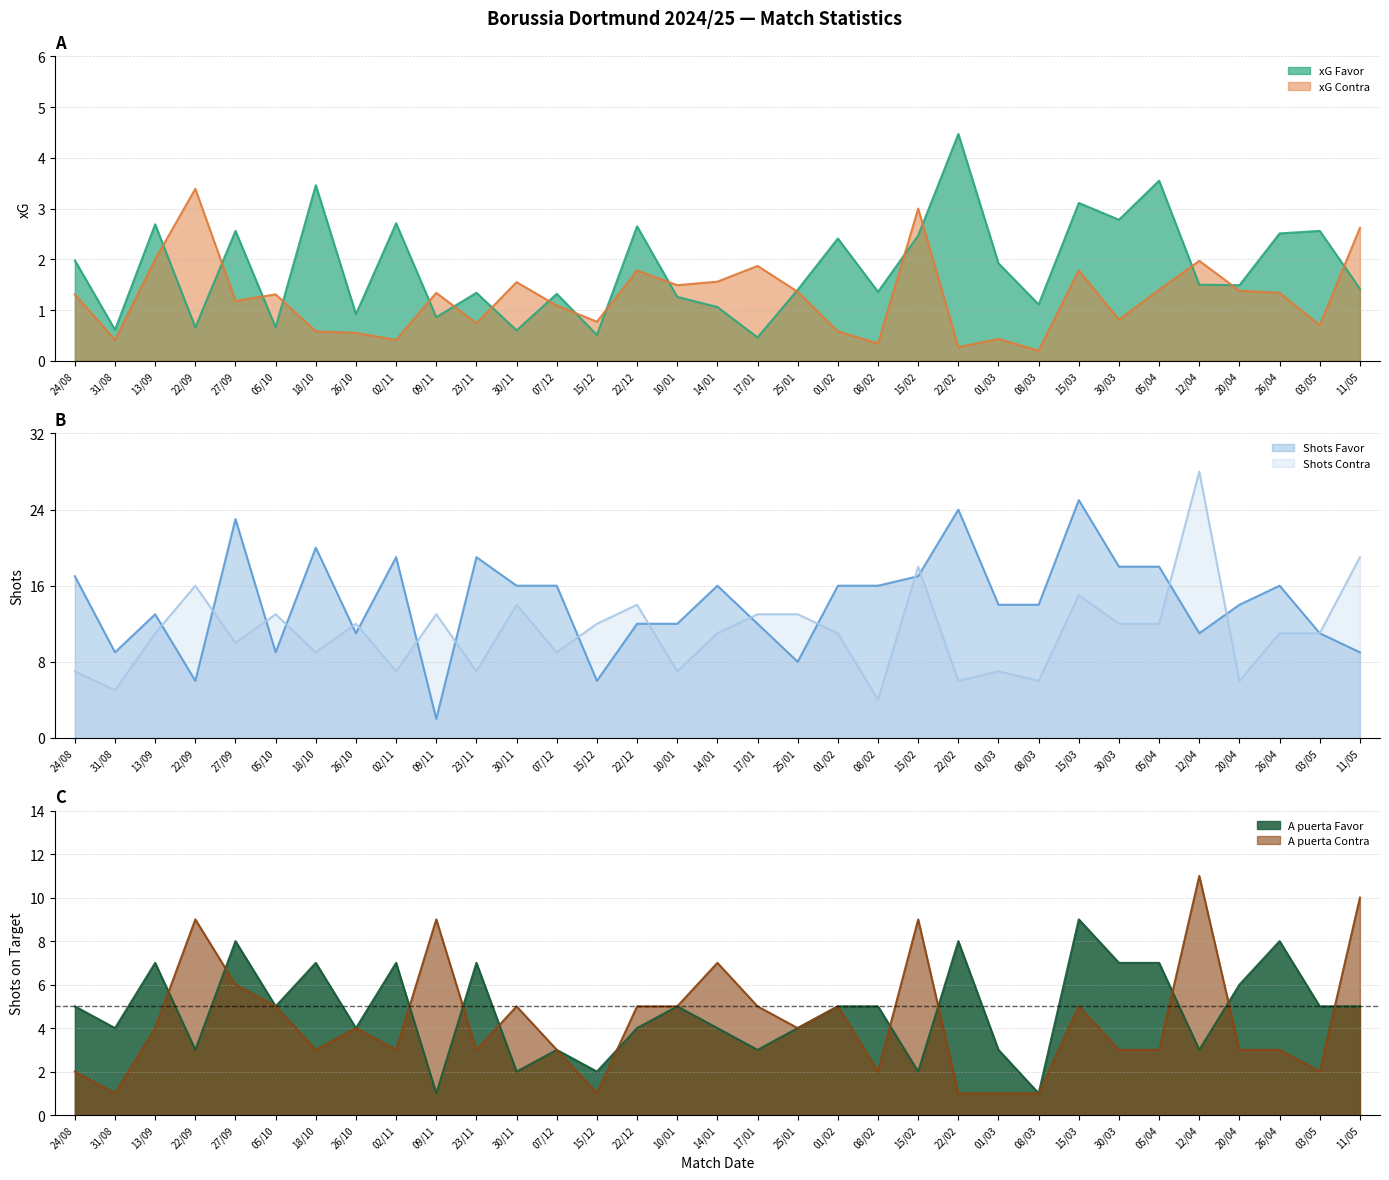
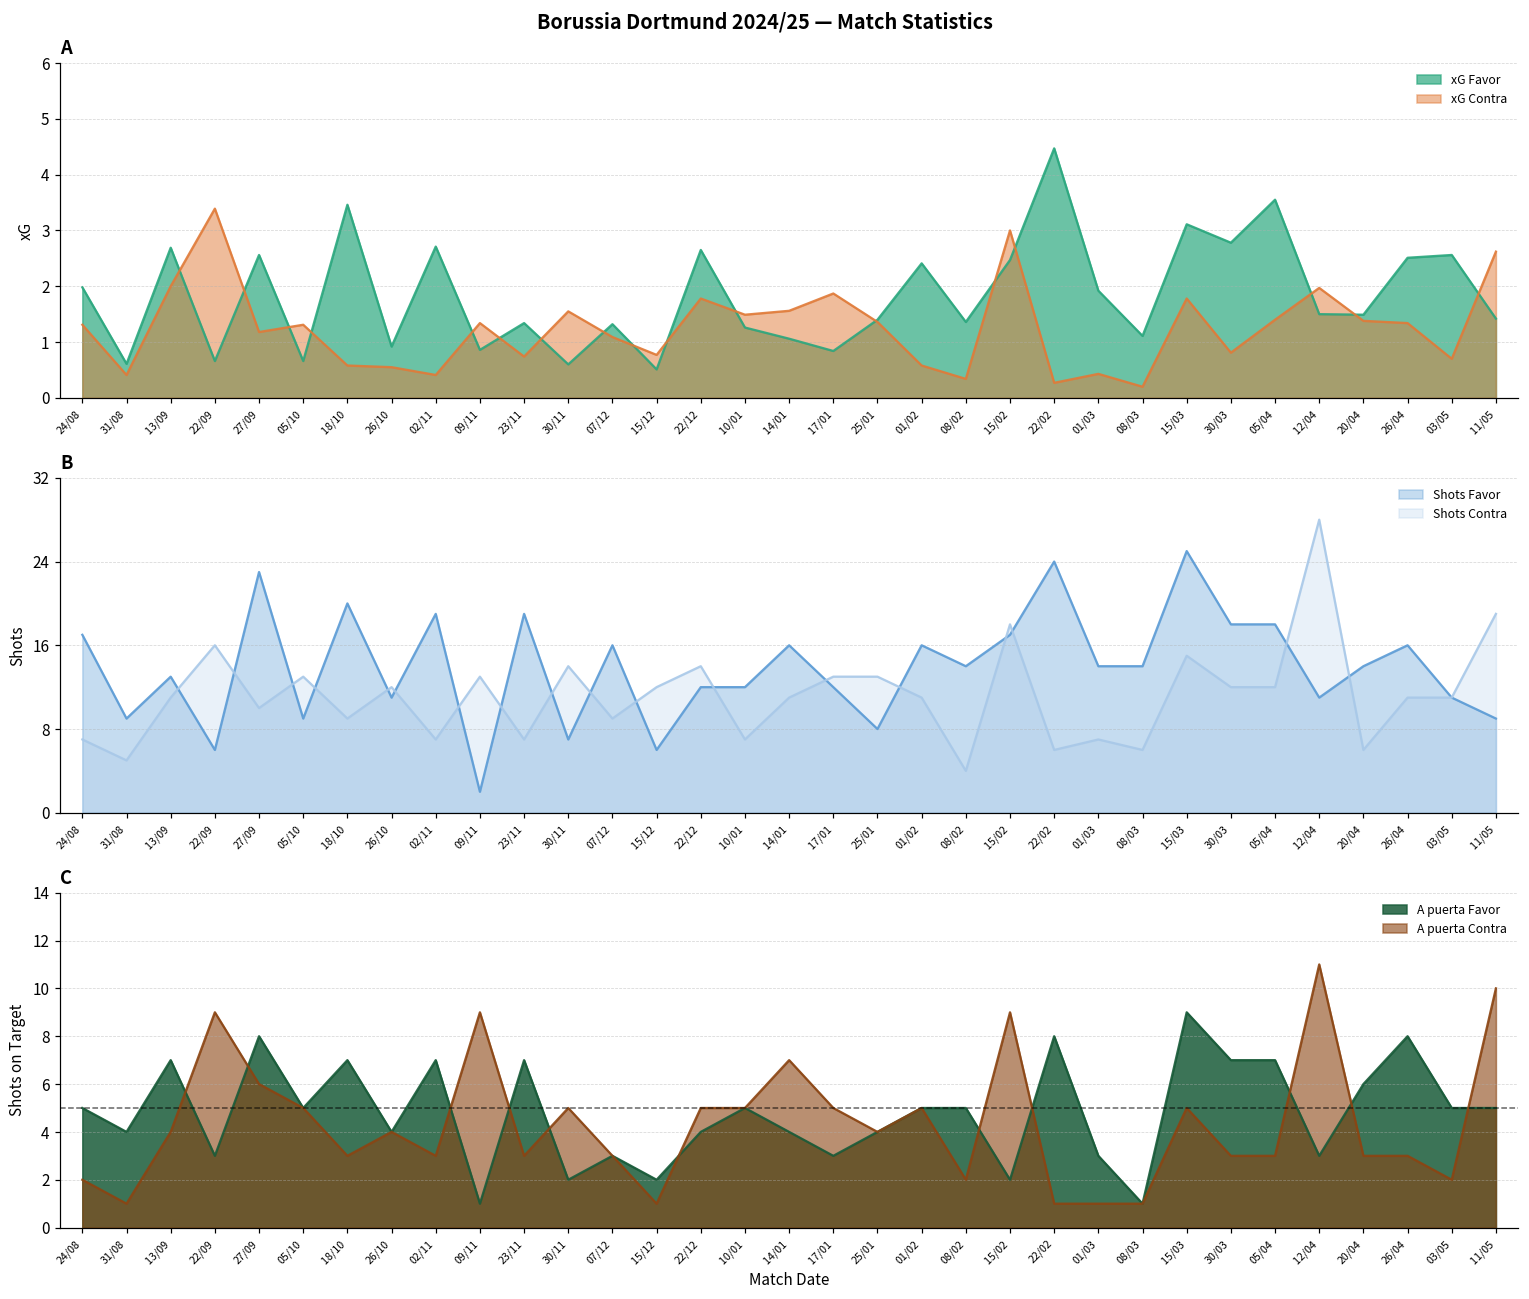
A, xG Favor, 17/01: 0.5 -> 0.8
B, Shots Favor, 30/11: 16 -> 7
B, Shots Favor, 08/02: 16 -> 14
